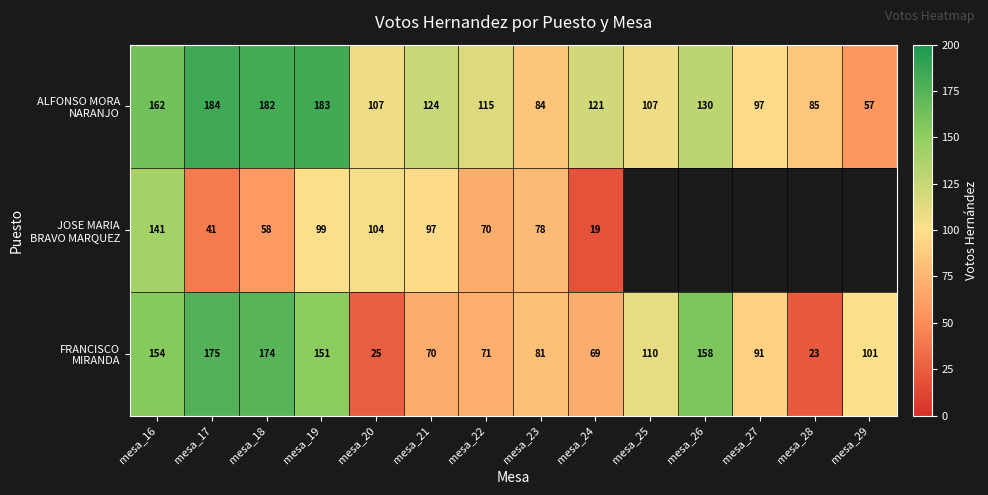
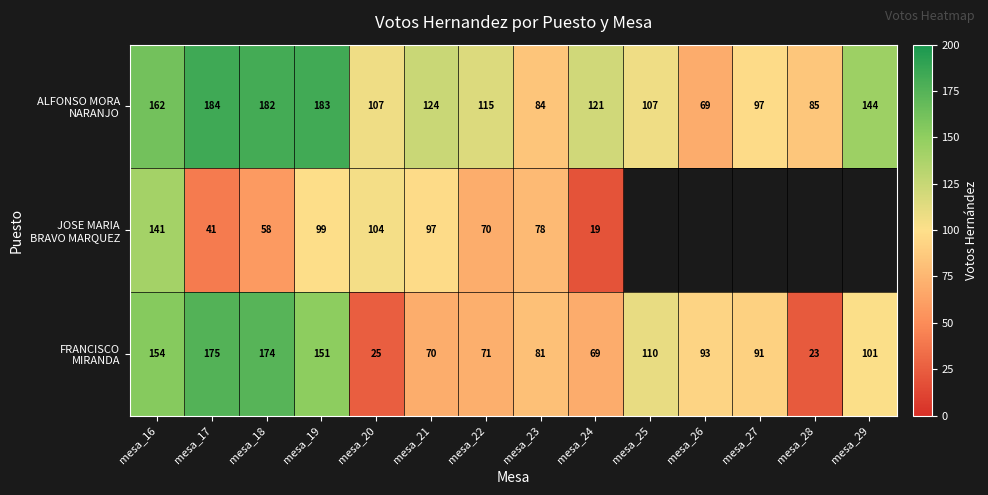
ALFONSO MORA NARANJO, mesa_26: 130 -> 69
ALFONSO MORA NARANJO, mesa_29: 57 -> 144
FRANCISCO MIRANDA, mesa_26: 158 -> 93
